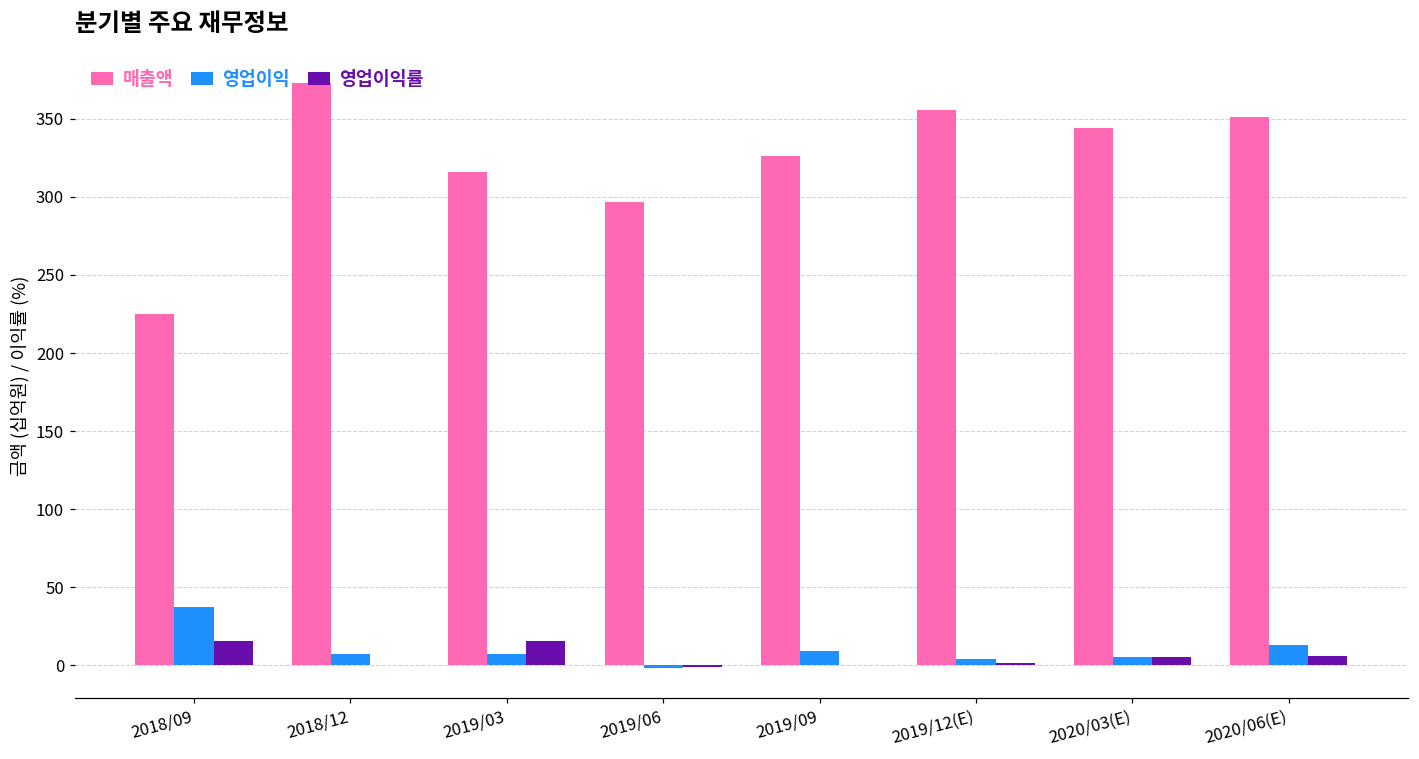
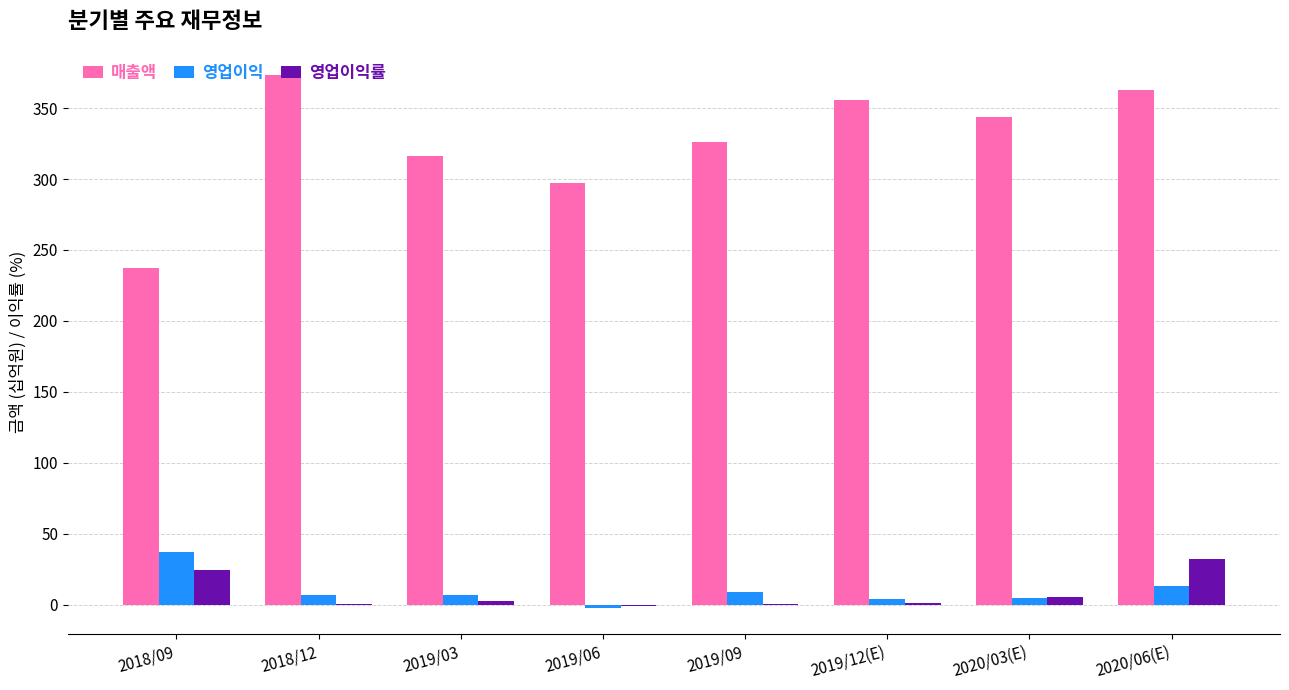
매출액, 2018/09: 225 -> 237
영업이익률, 2018/09: 15 -> 25
영업이익률, 2019/03: 15 -> 2
매출액, 2020/06(E): 351 -> 363
영업이익률, 2020/06(E): 6 -> 32
